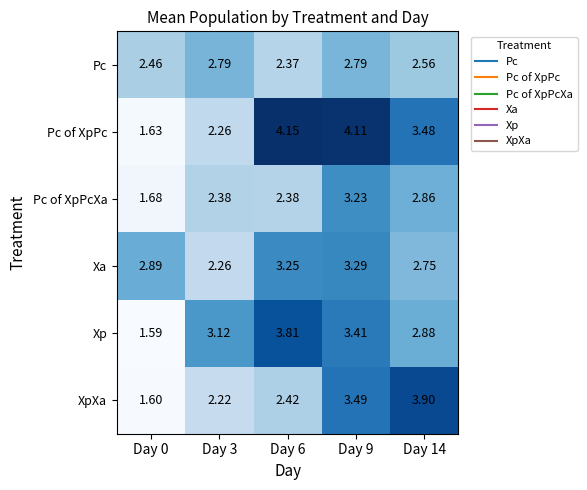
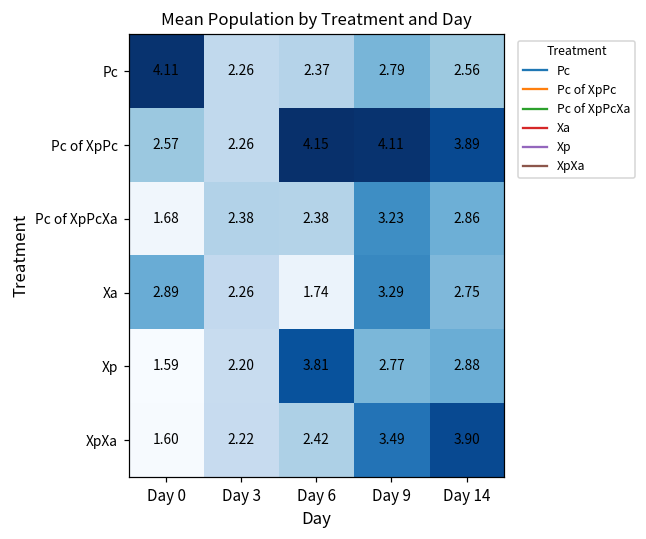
Pc, Day 0: 2.46 -> 4.11
Pc, Day 3: 2.79 -> 2.26
Pc of XpPc, Day 0: 1.63 -> 2.57
Pc of XpPc, Day 14: 3.48 -> 3.89
Xa, Day 6: 3.25 -> 1.74
Xp, Day 3: 3.12 -> 2.20
Xp, Day 9: 3.41 -> 2.77
